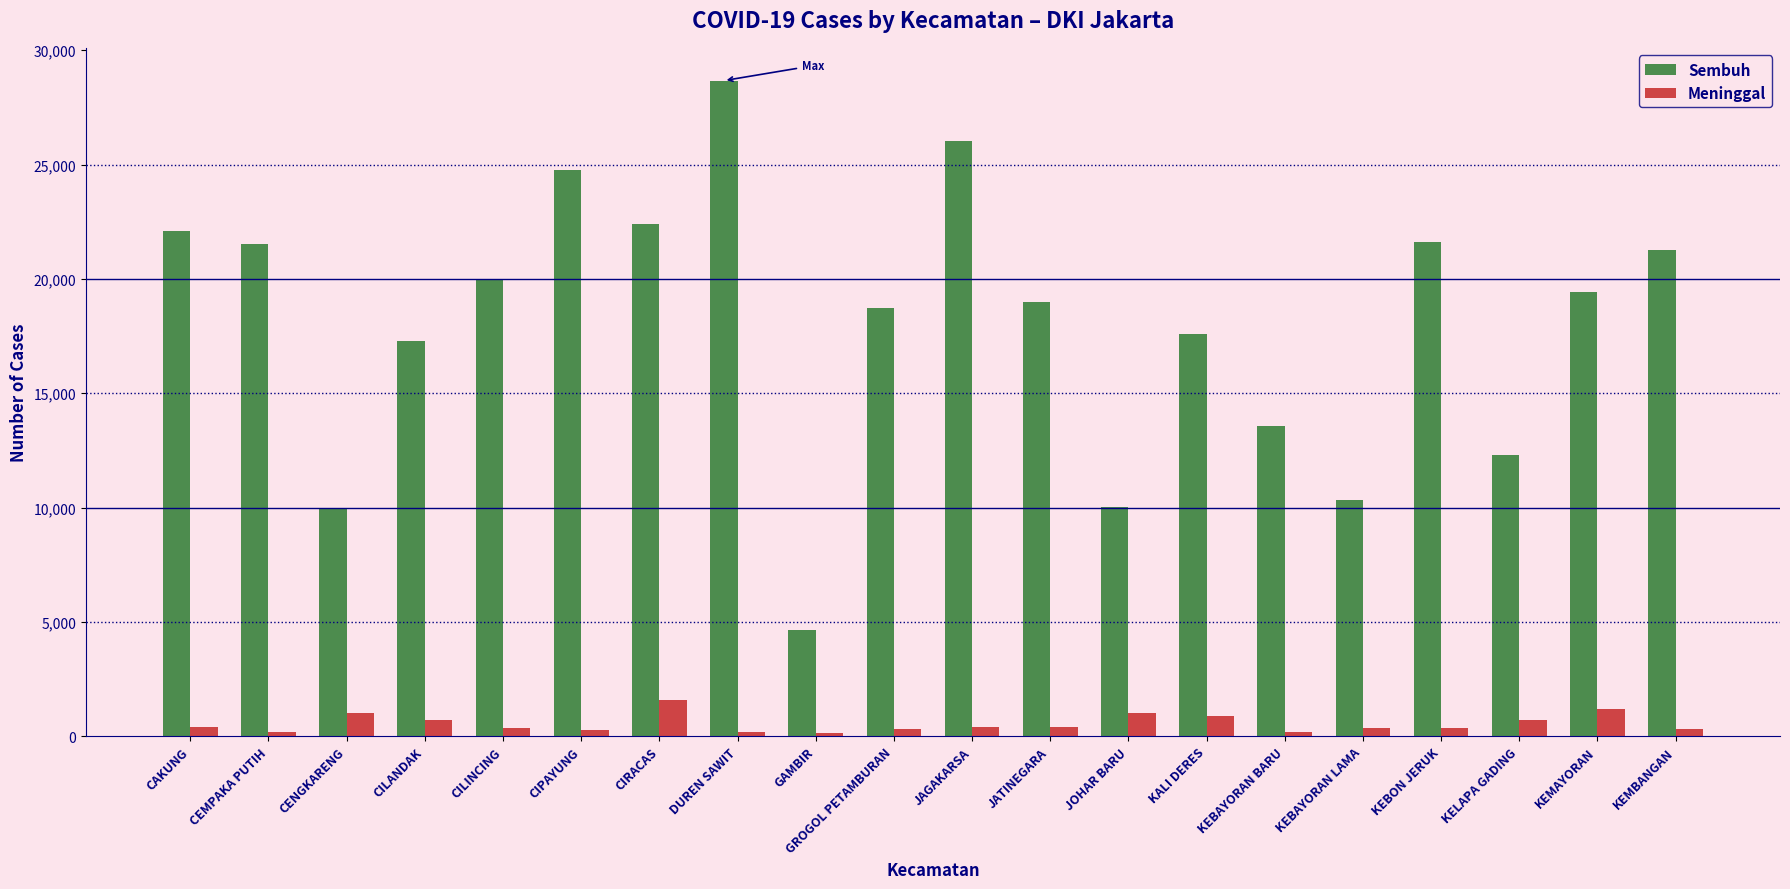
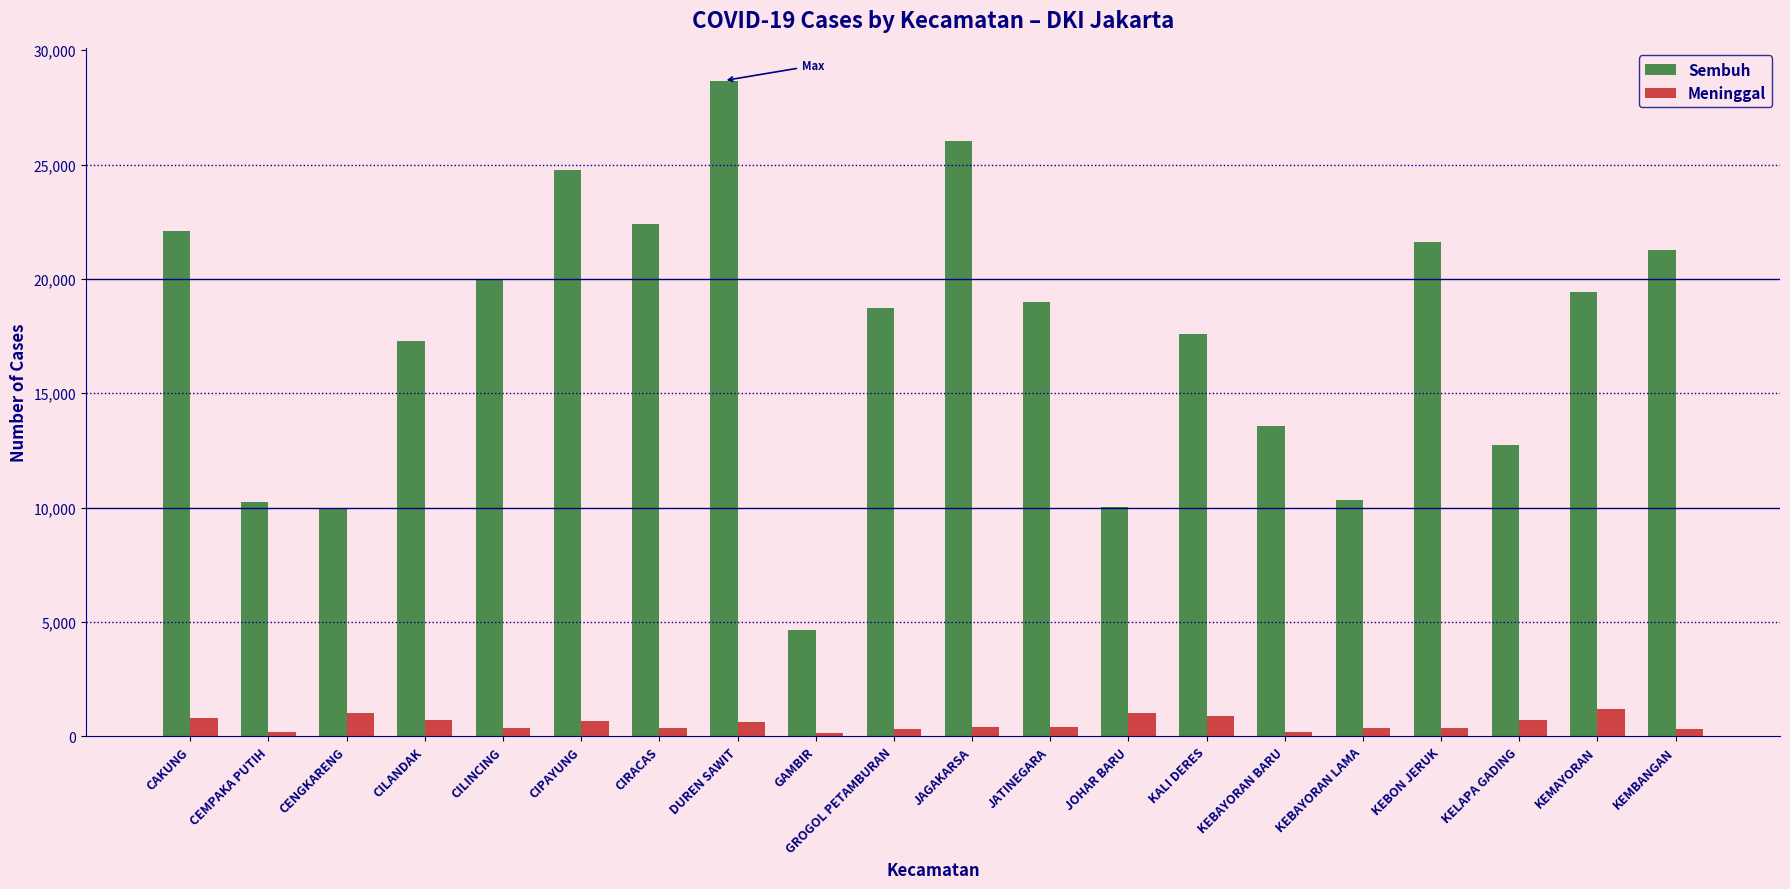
Meninggal, CAKUNG: 400 -> 800
Sembuh, CEMPAKA PUTIH: 21,500 -> 10,200
Meninggal, CIPAYUNG: 300 -> 700
Meninggal, CIRACAS: 1,600 -> 400
Meninggal, DUREN SAWIT: 200 -> 600
Sembuh, KELAPA GADING: 12,300 -> 12,700
